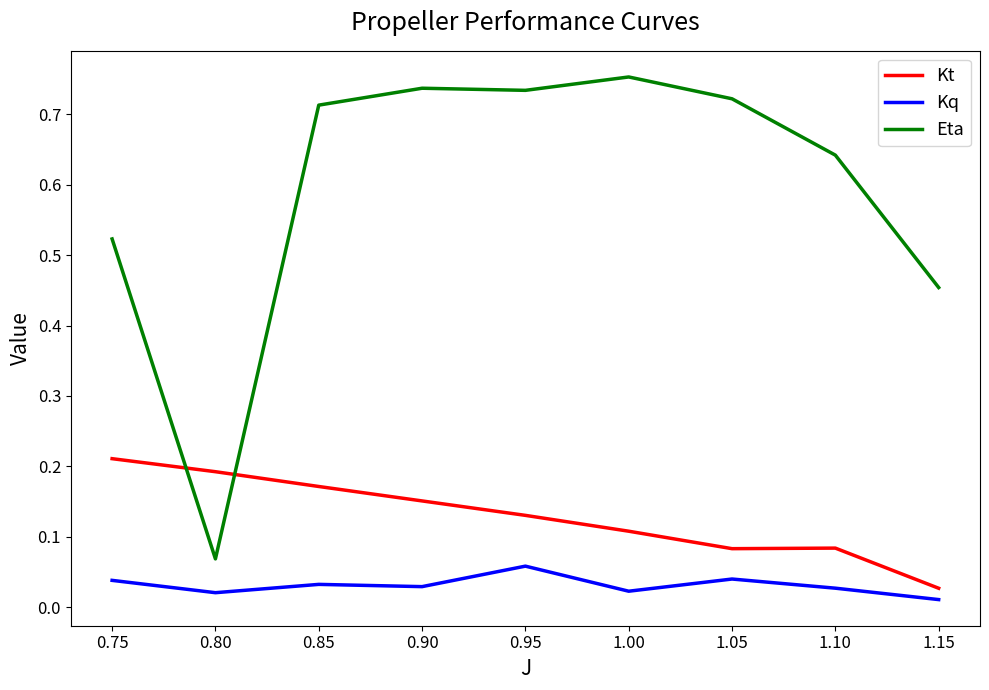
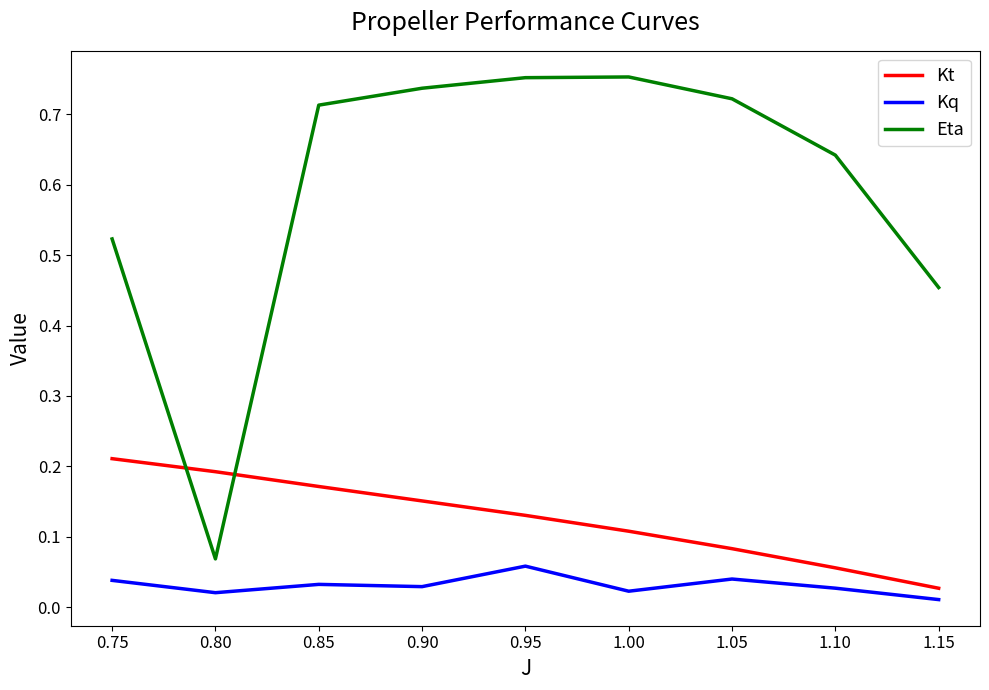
Eta, 0.95: 0.73 -> 0.75
Kt, 1.10: 0.08 -> 0.06
